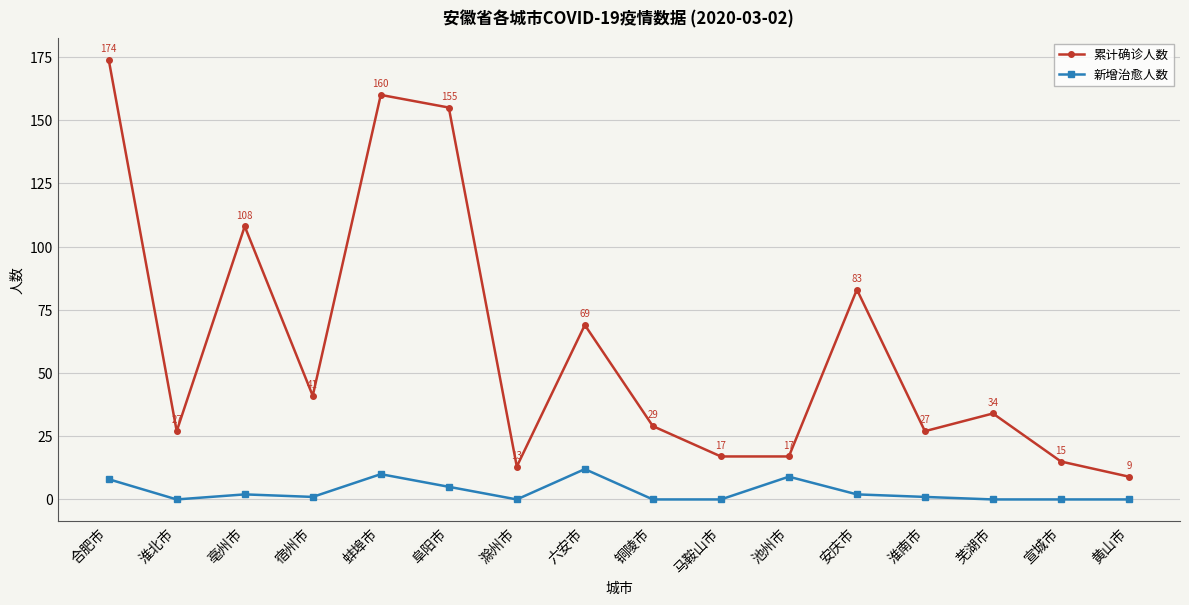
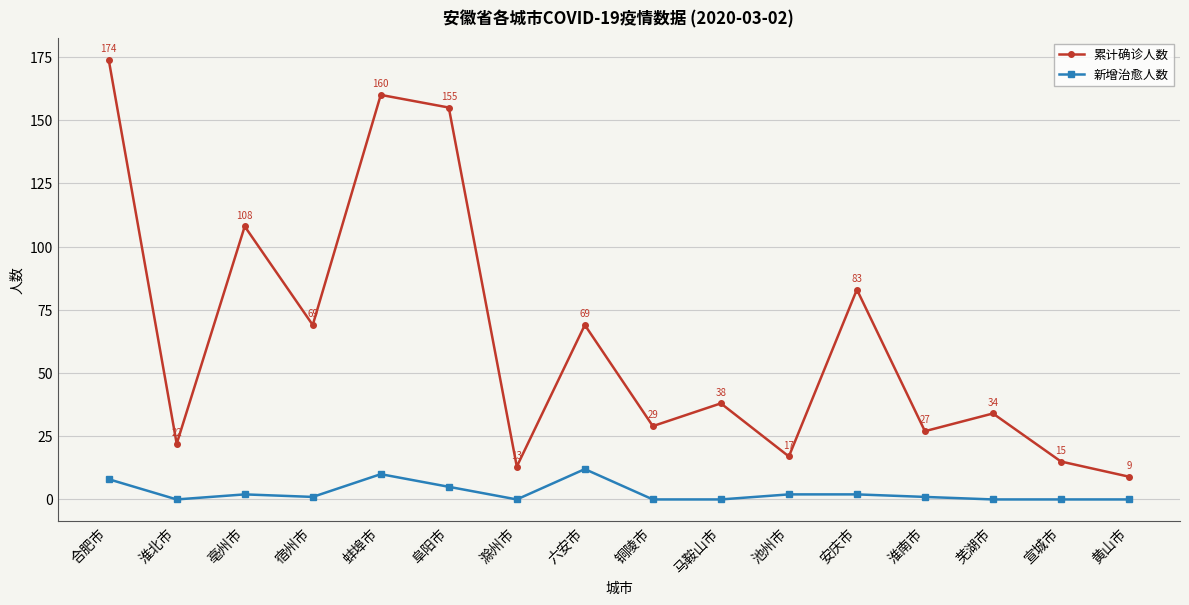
累计确诊人数, 淮北市: 27 -> 22
累计确诊人数, 宿州市: 41 -> 69
累计确诊人数, 马鞍山市: 17 -> 38
新增治愈人数, 池州市: 9 -> 2
